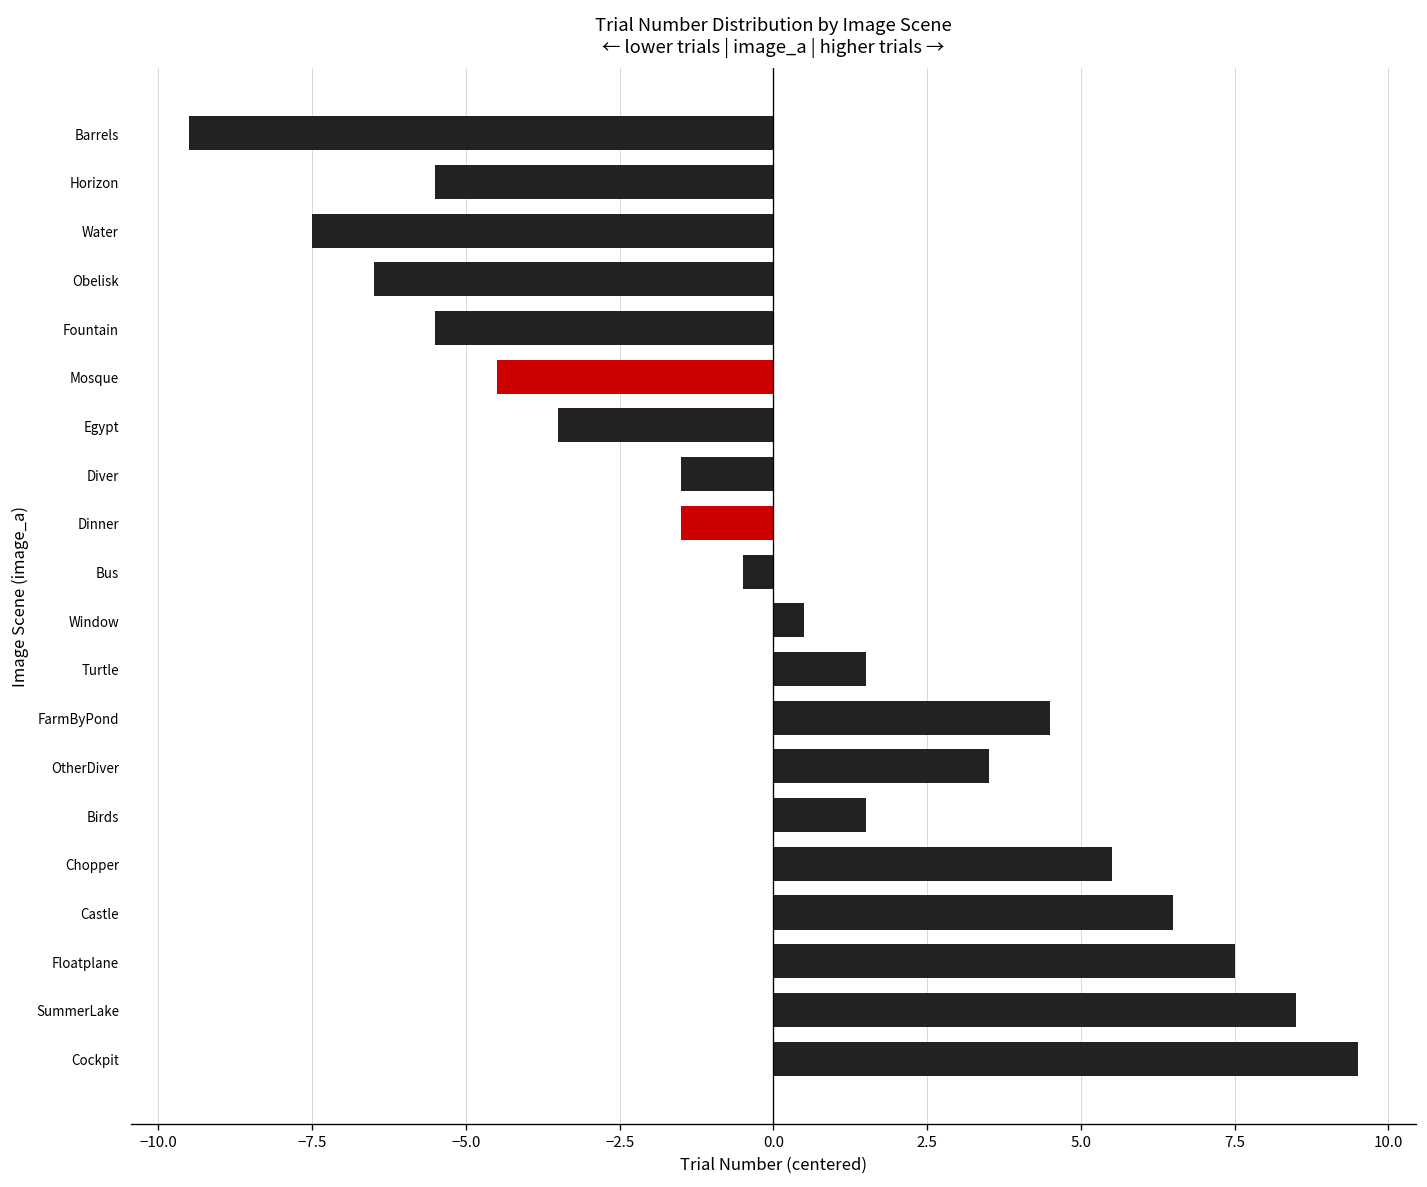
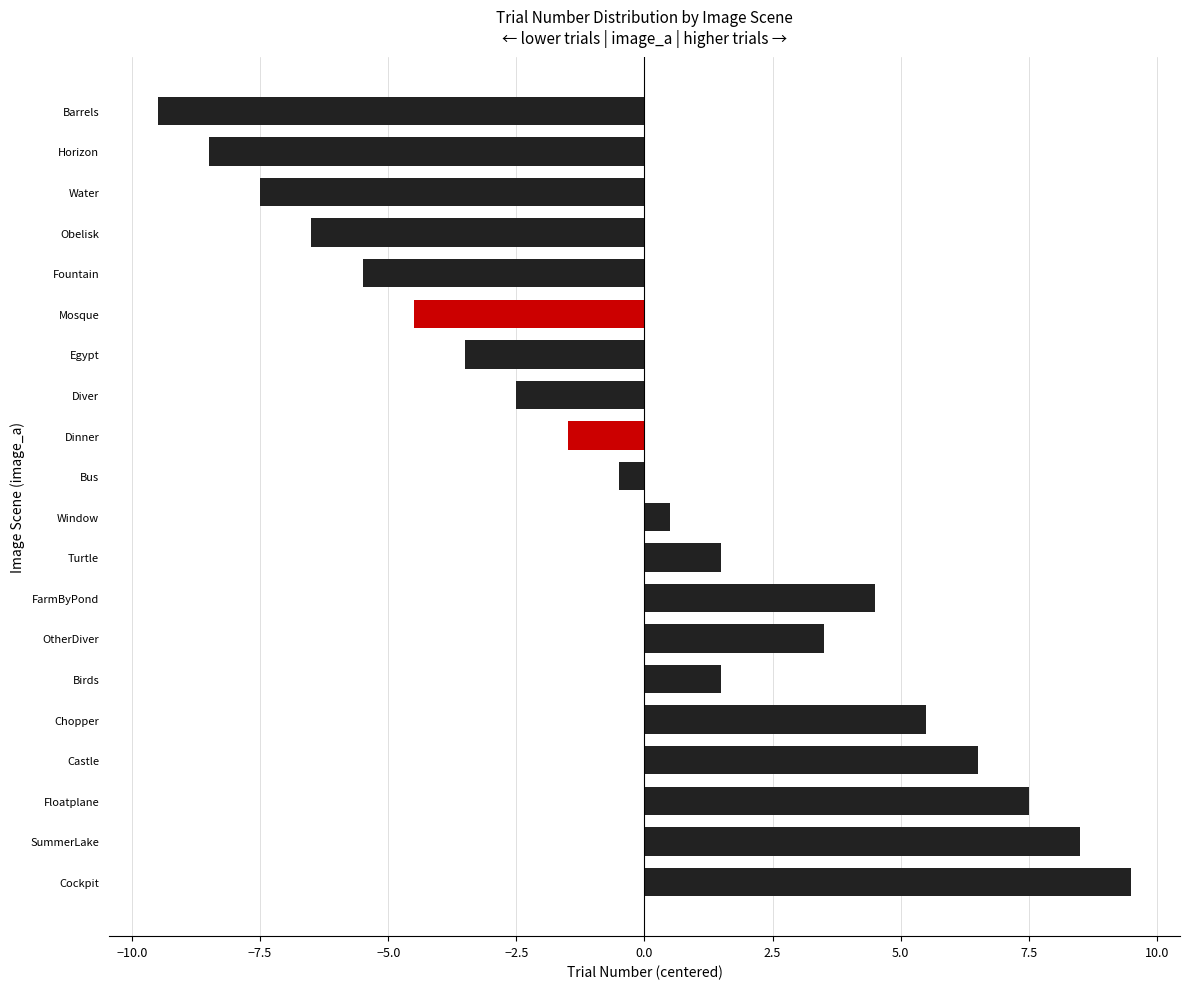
Horizon: -5.5 -> -8.5
Diver: -1.5 -> -2.5
